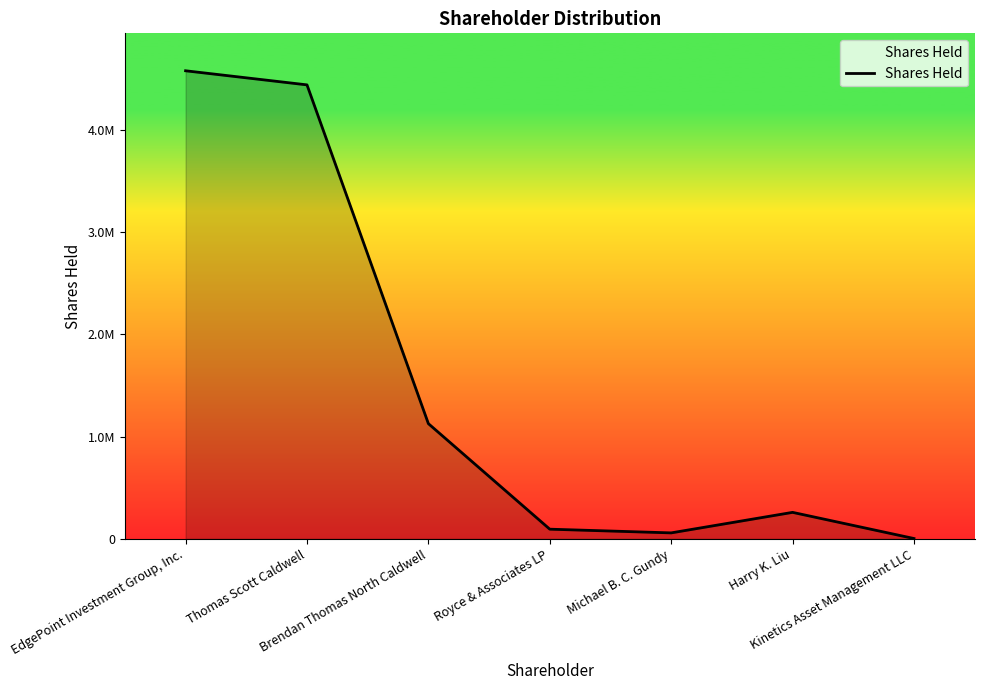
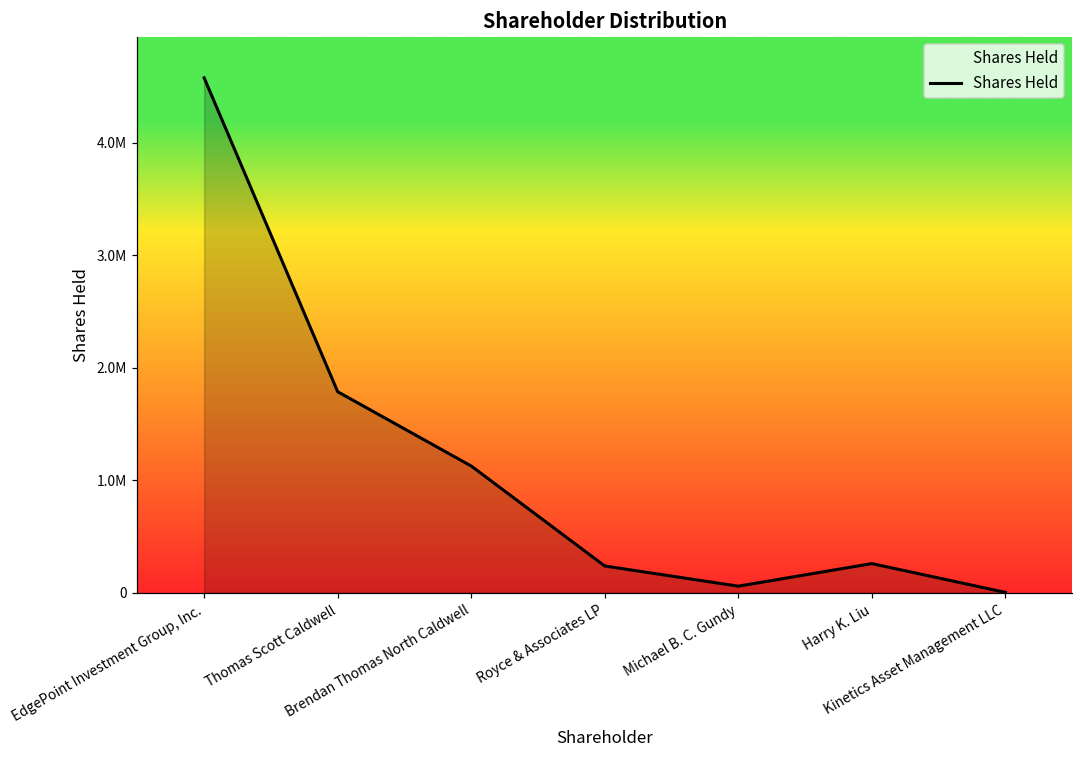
Thomas Scott Caldwell: 4440000 -> 1790000
Royce & Associates LP: 90000 -> 240000
